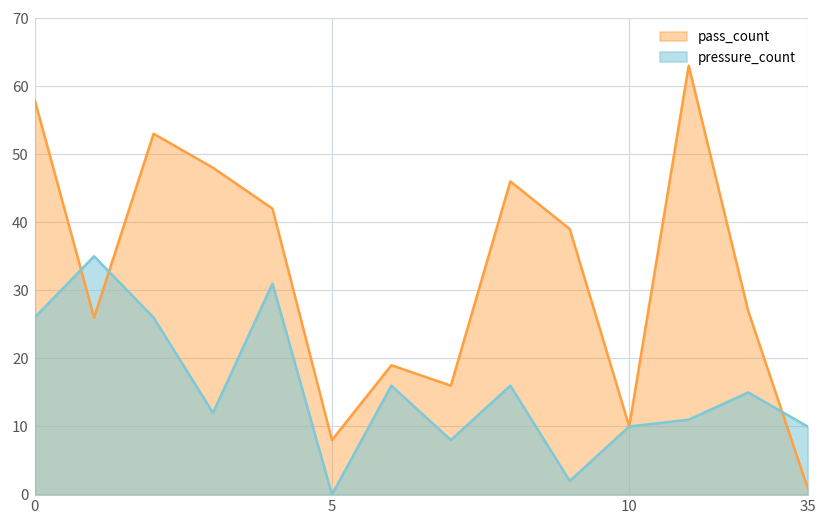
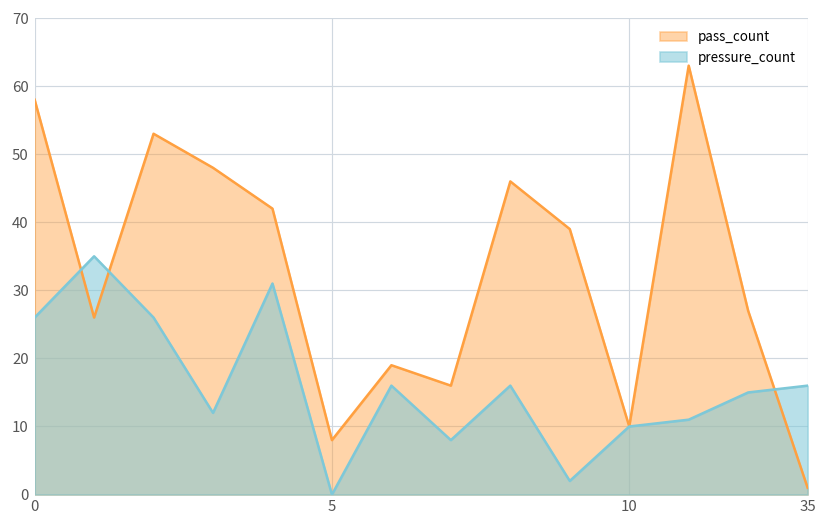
pressure_count, 35: 10 -> 16
